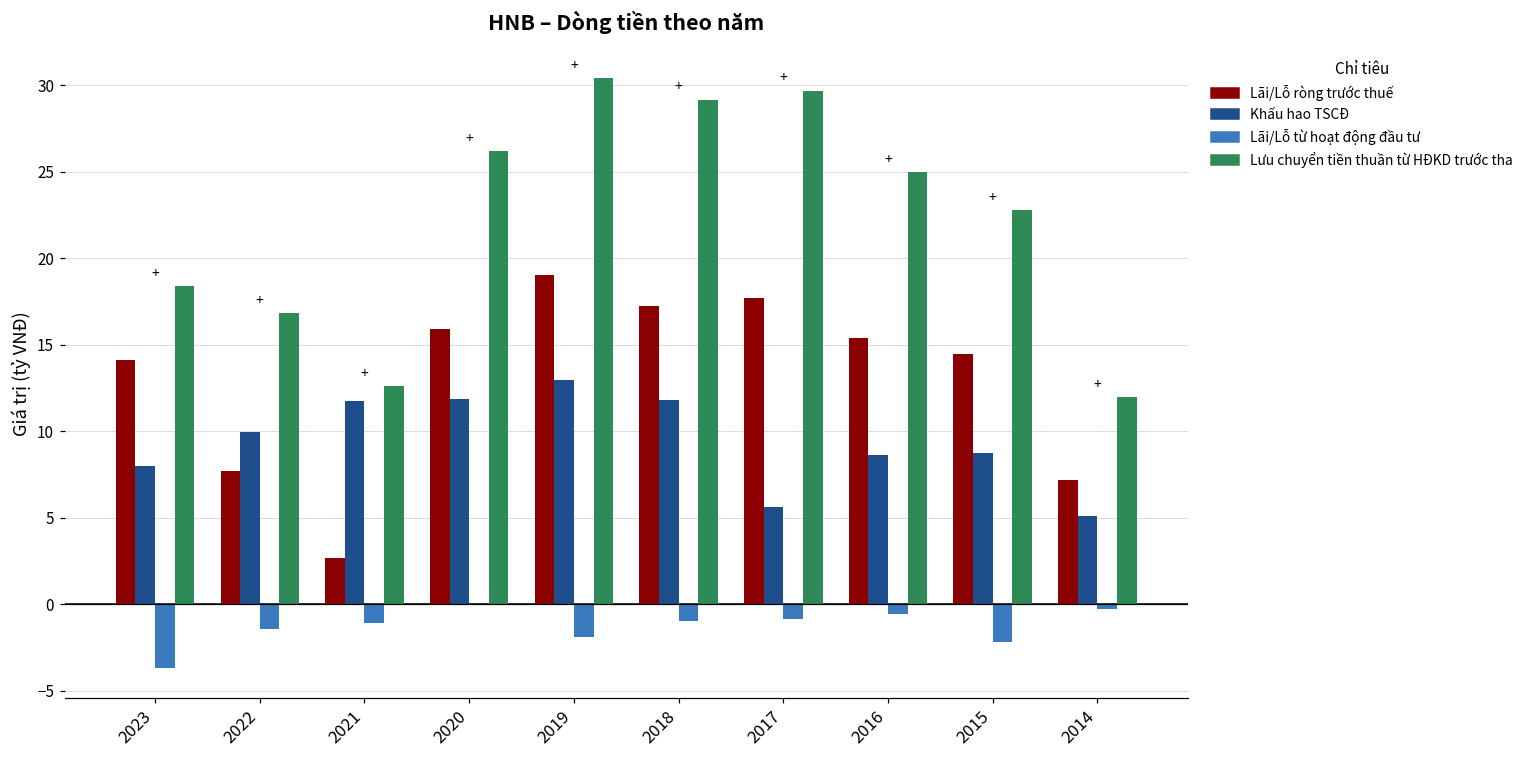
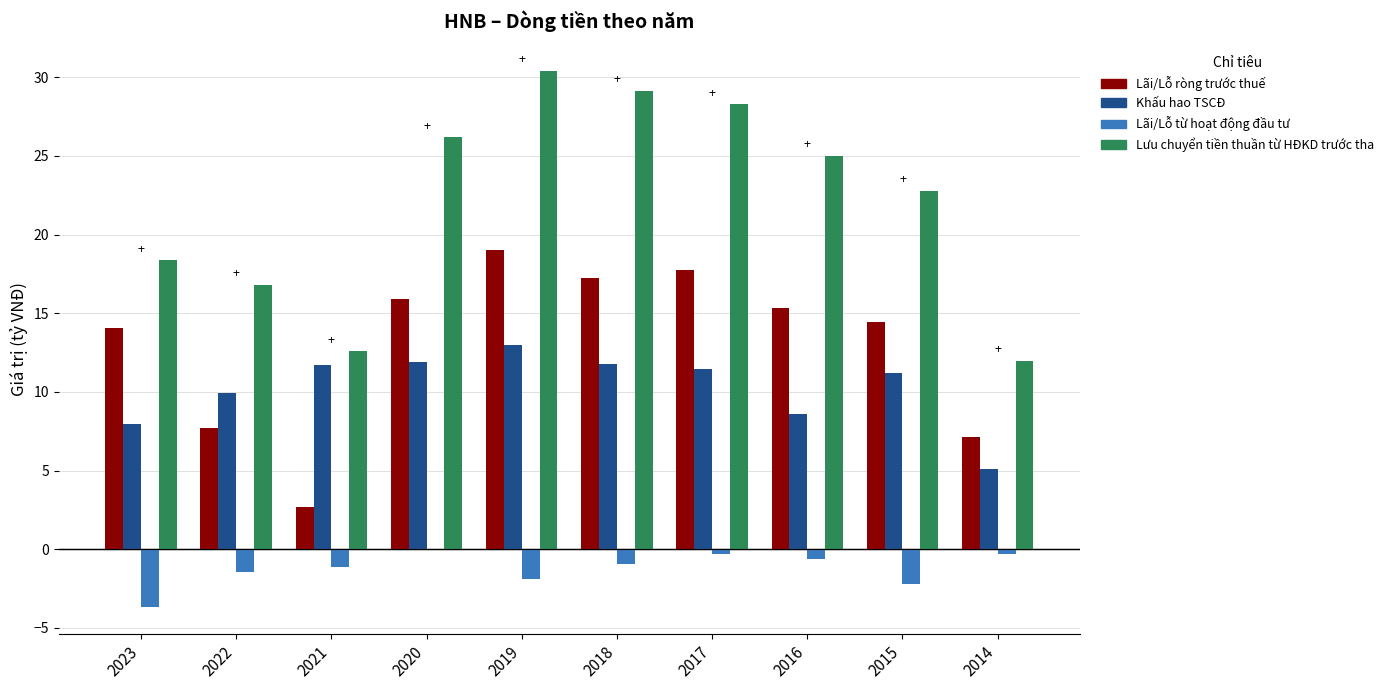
Khấu hao TSCĐ, 2017: 5.6 -> 11.4
Lãi/Lỗ từ hoạt động đầu tư, 2017: -0.9 -> -0.3
Lưu chuyển tiền thuần từ HĐKD trước tha, 2017: 29.7 -> 28.3
Khấu hao TSCĐ, 2015: 8.7 -> 11.2
